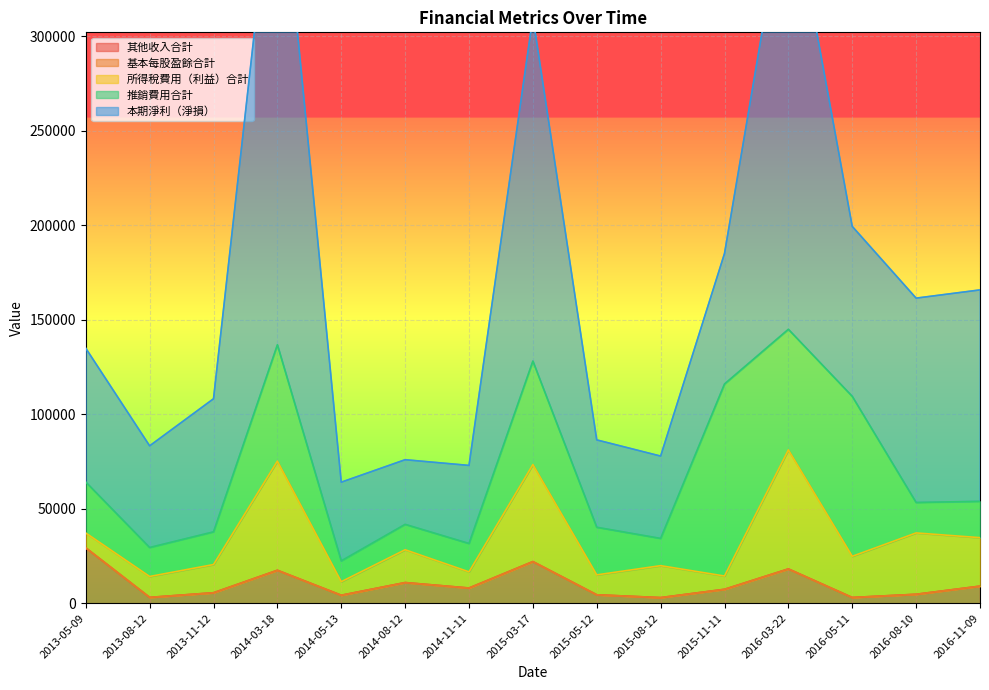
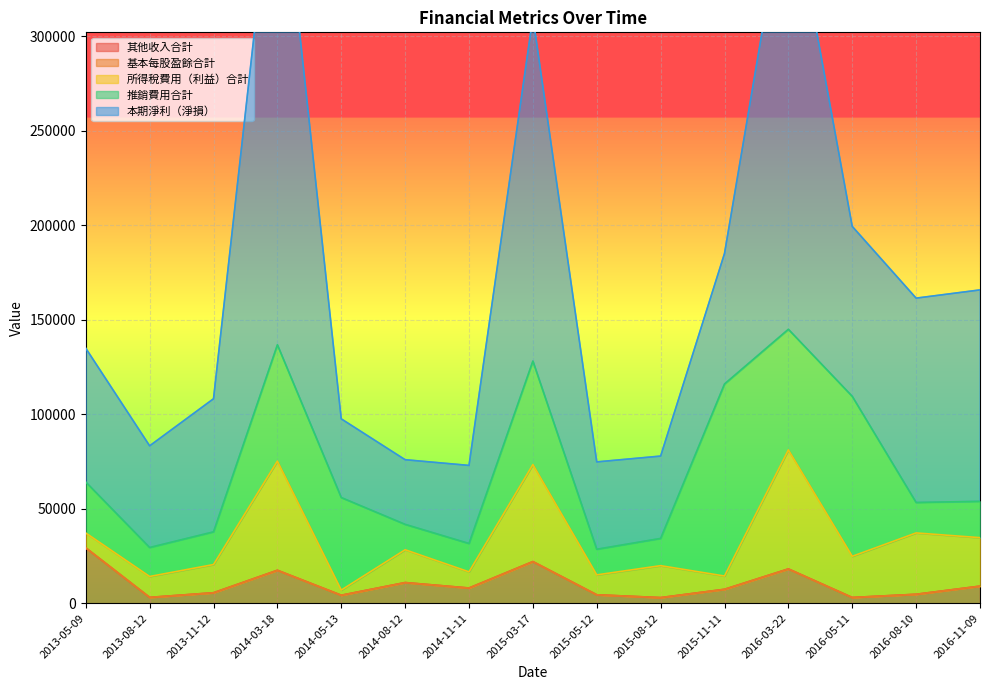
所得稅費用（利益）合計, 2014-05-13: 7000 -> 3000
推銷費用合計, 2014-05-13: 11000 -> 49000
推銷費用合計, 2015-05-12: 25000 -> 14000
